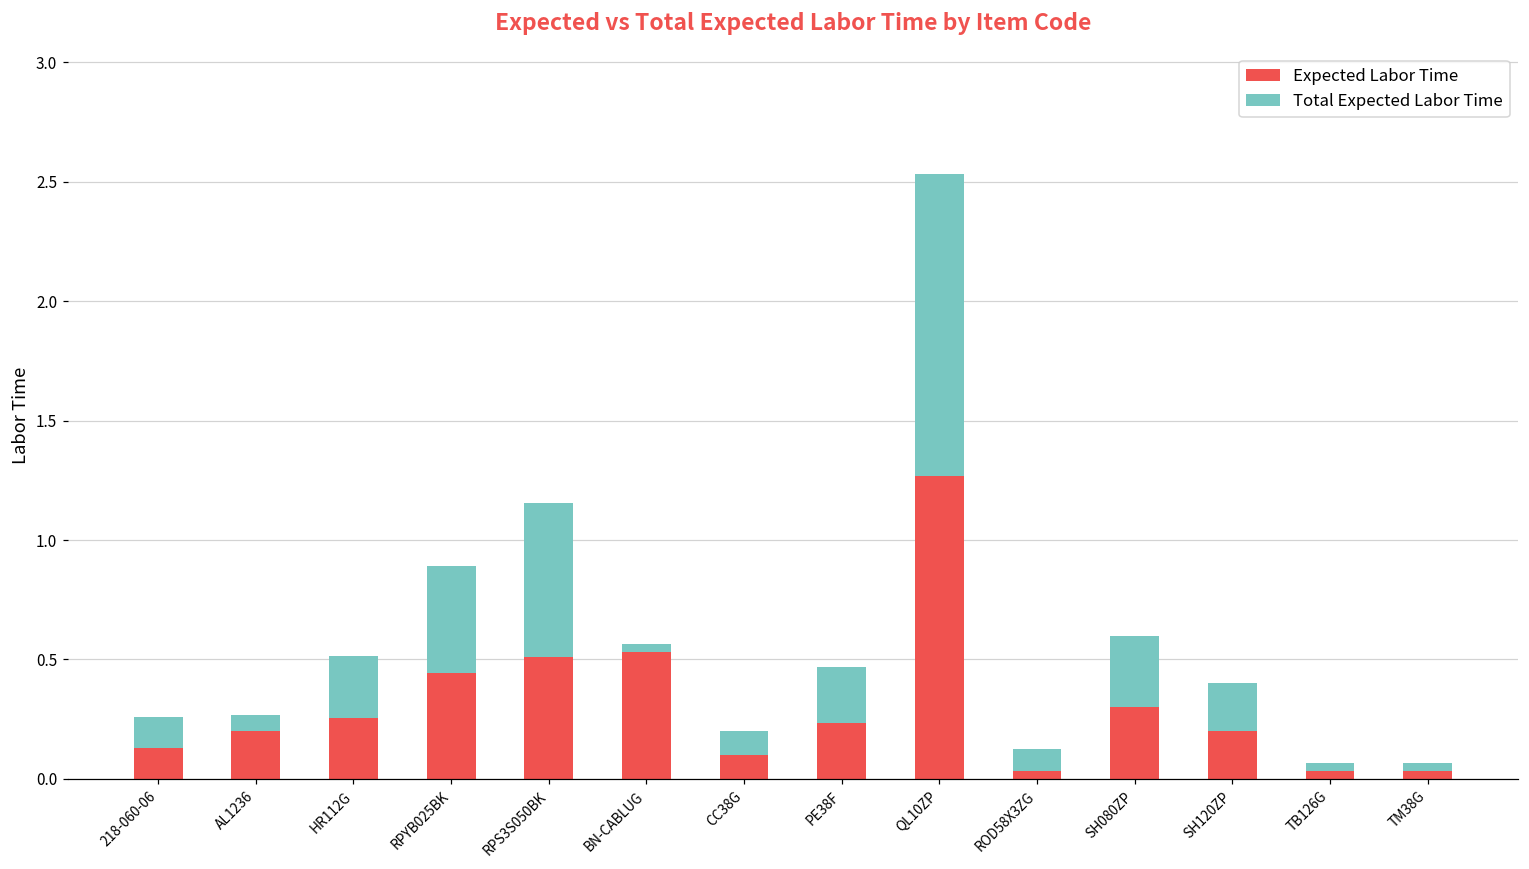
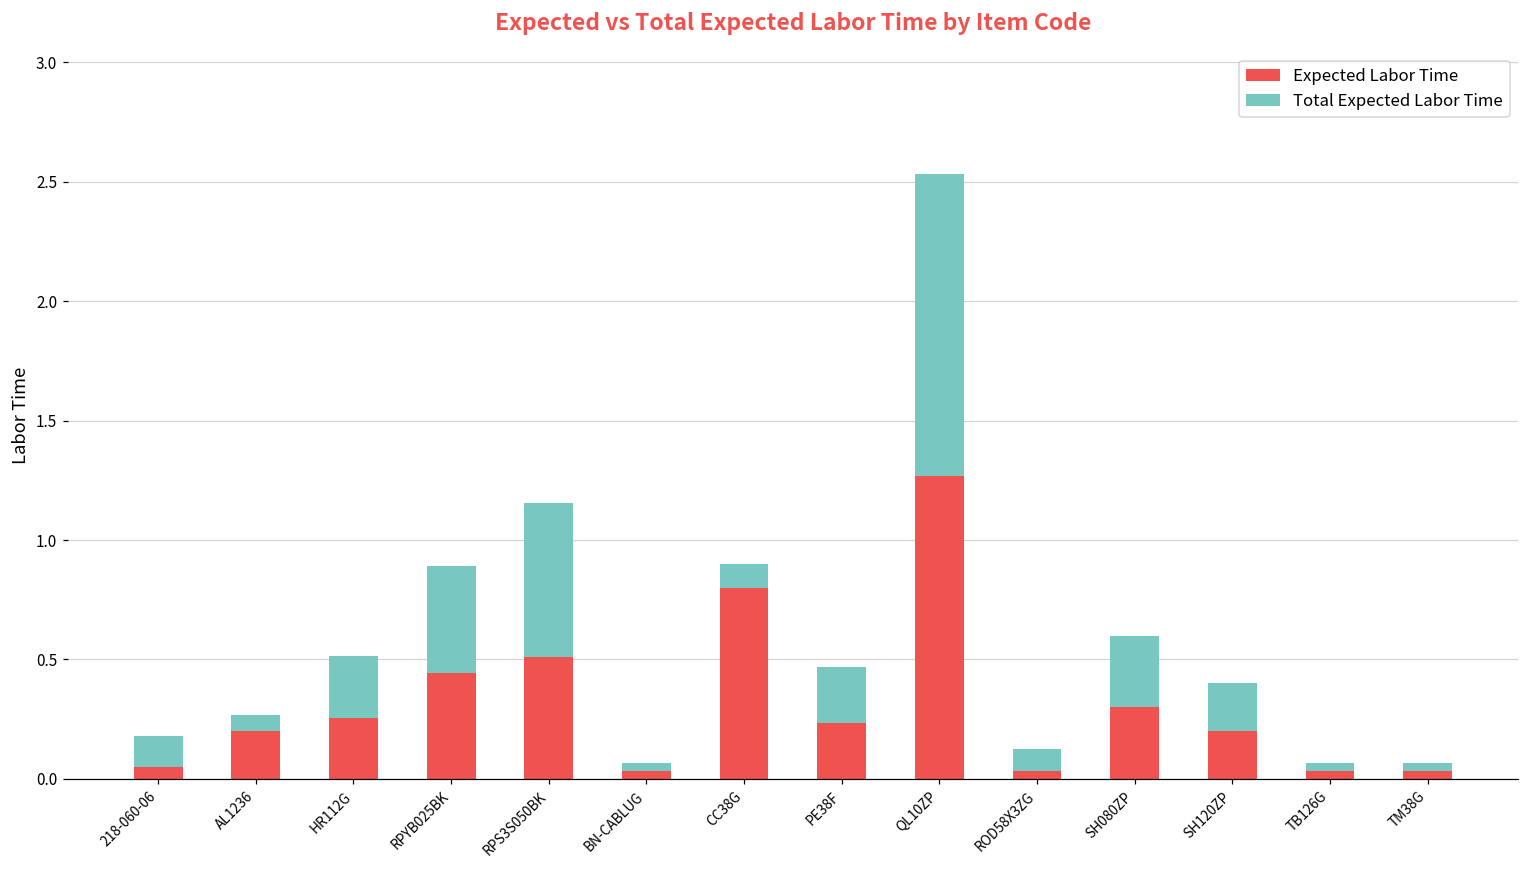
Expected Labor Time, 218-060-06: 0.13 -> 0.05
Expected Labor Time, BN-CABLUG: 0.53 -> 0.03
Expected Labor Time, CC38G: 0.1 -> 0.8
